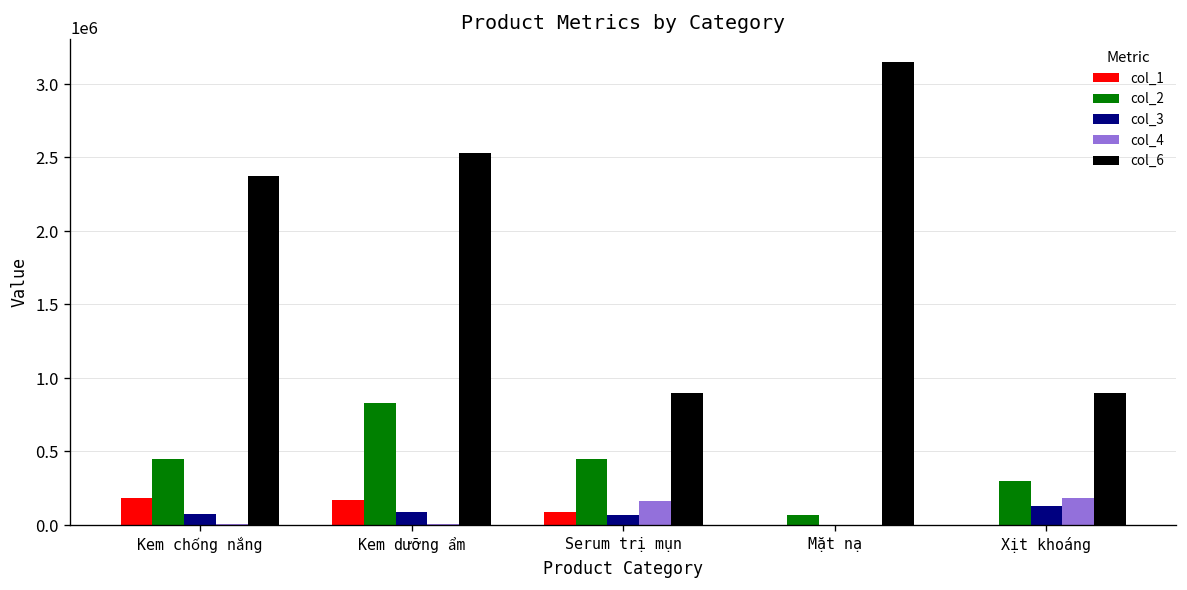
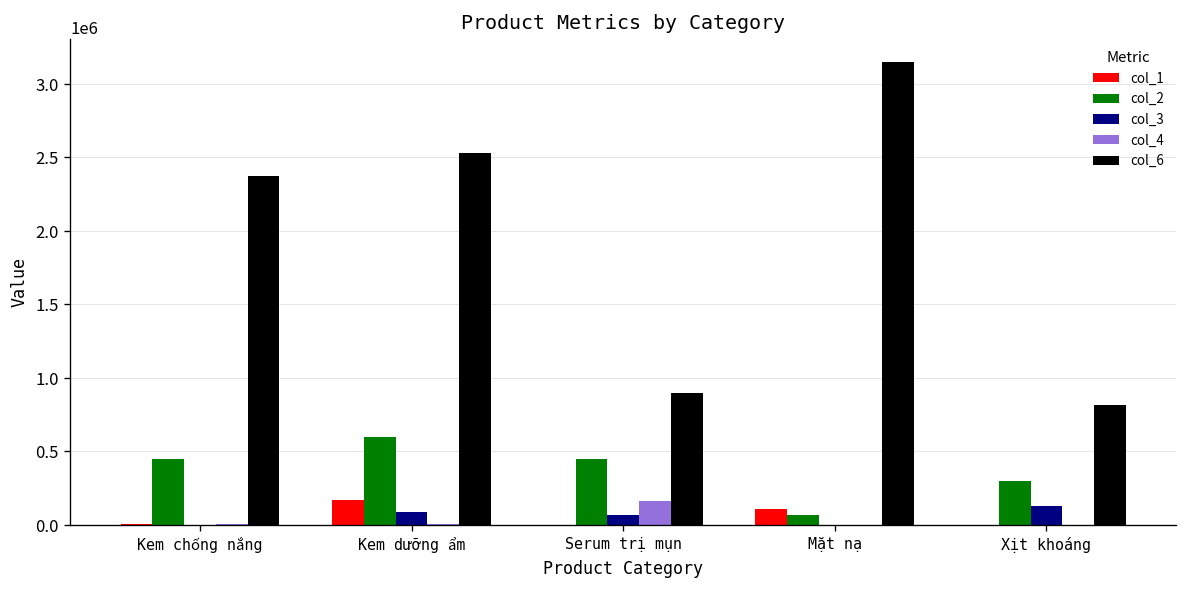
col_1, Kem chống nắng: 180000 -> 0
col_3, Kem chống nắng: 70000 -> 0
col_2, Kem dưỡng ẩm: 830000 -> 600000
col_1, Serum trị mụn: 90000 -> 0
col_1, Mặt nạ: 0 -> 110000
col_4, Xịt khoáng: 180000 -> 0
col_6, Xịt khoáng: 900000 -> 820000
